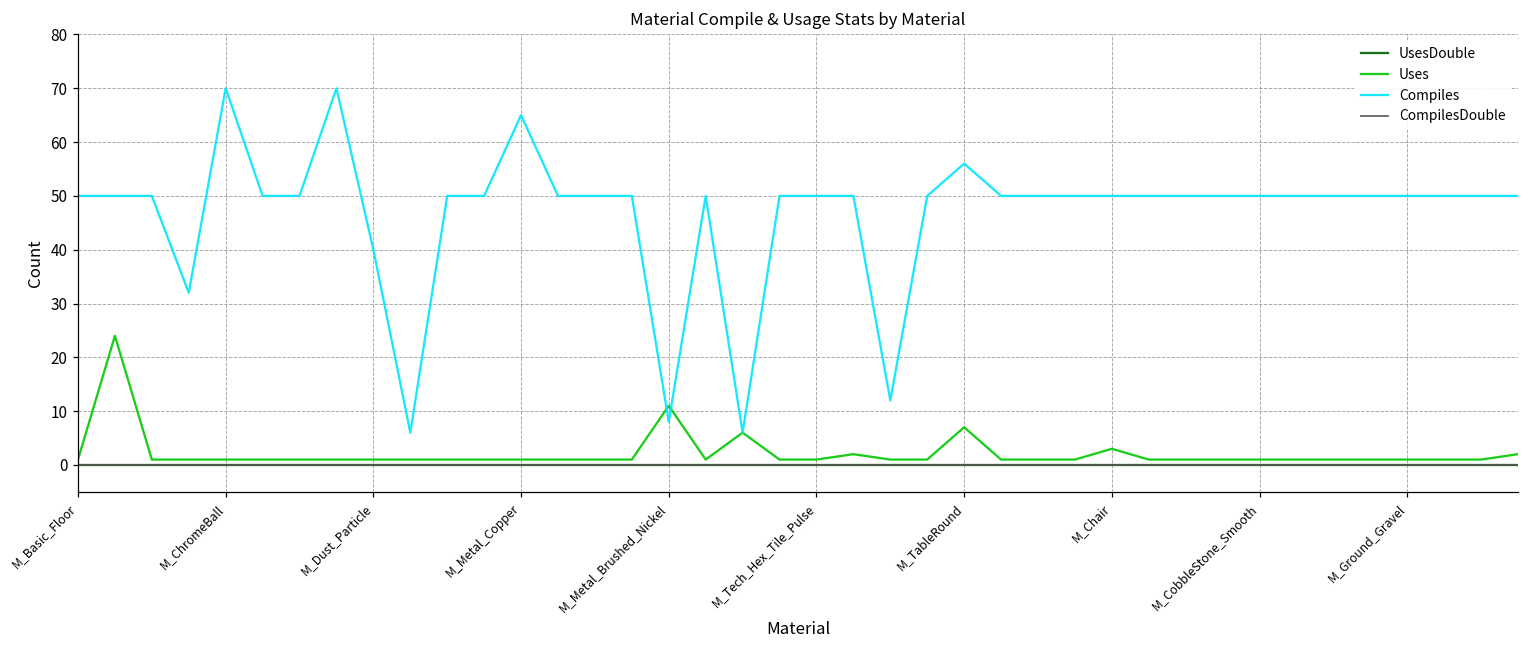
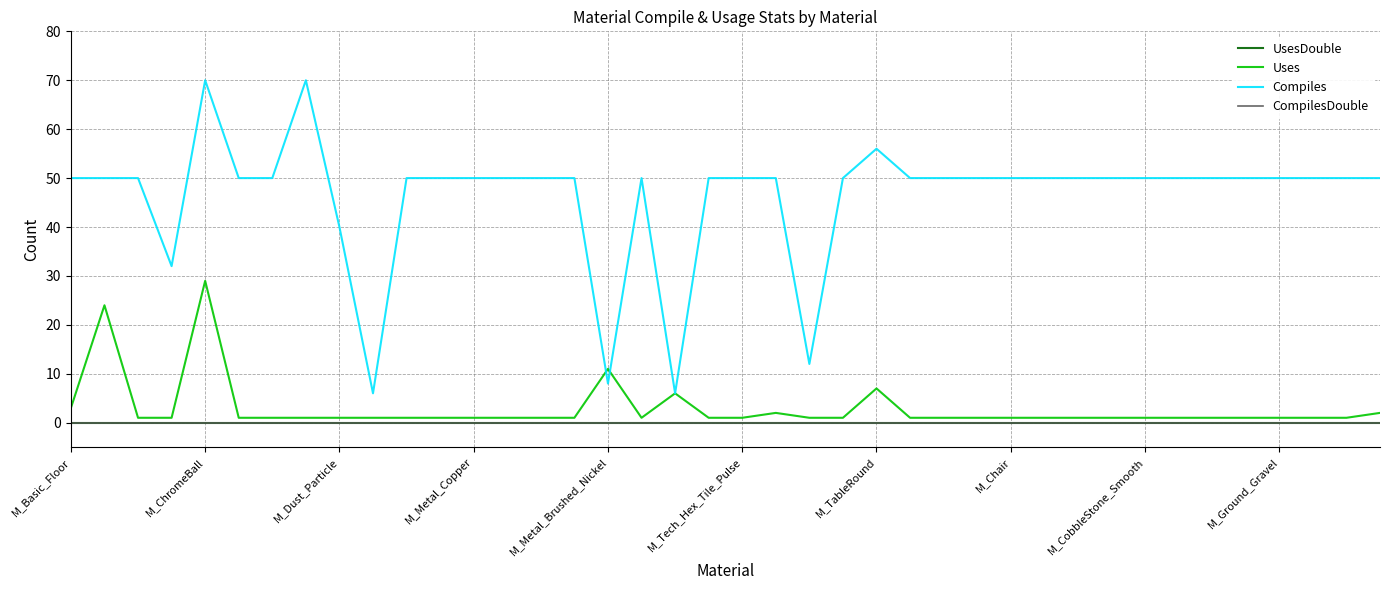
Uses, M_Basic_Floor: 1 -> 3
Uses, M_ChromeBall: 1 -> 29
Compiles, M_Metal_Copper: 65 -> 50
Uses, M_Chair: 3 -> 1
